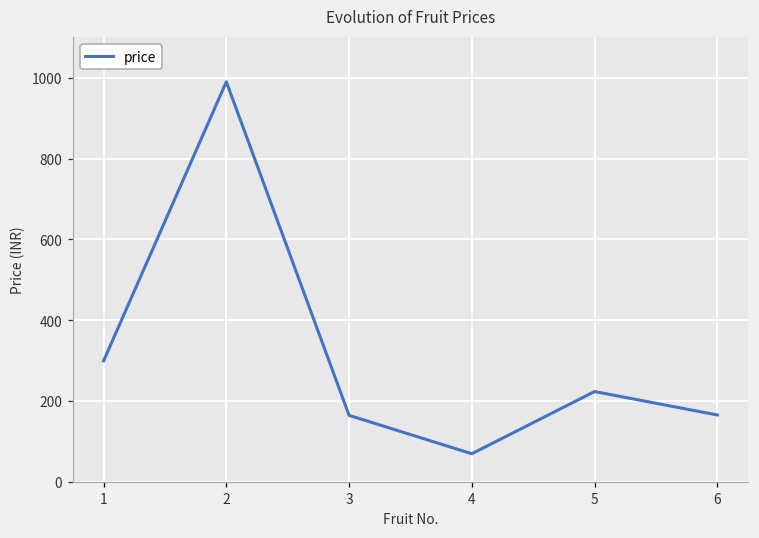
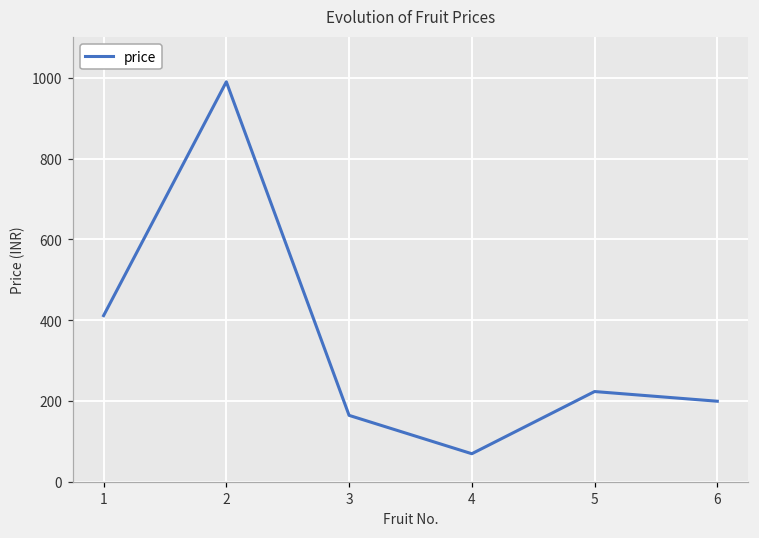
1: 300 -> 410
6: 170 -> 200
